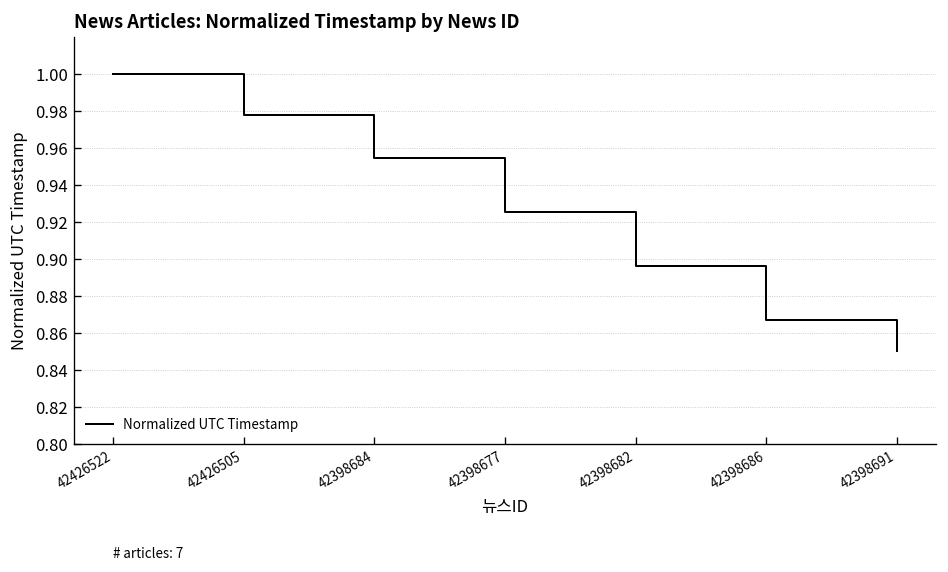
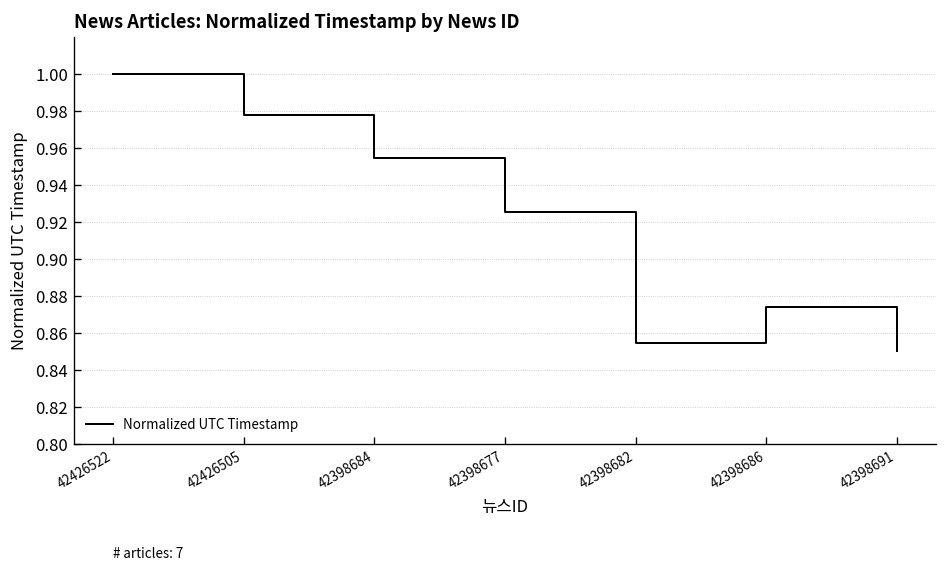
42398682: 0.896 -> 0.854
42398686: 0.867 -> 0.874
